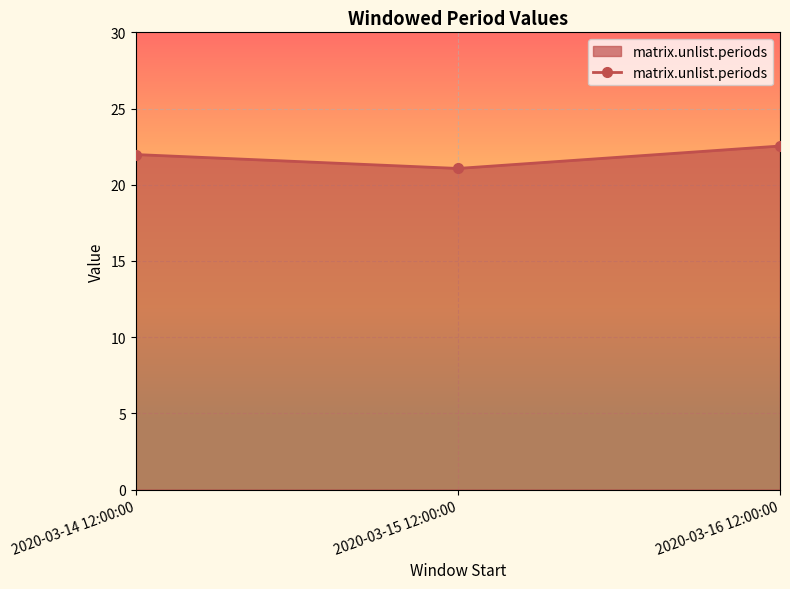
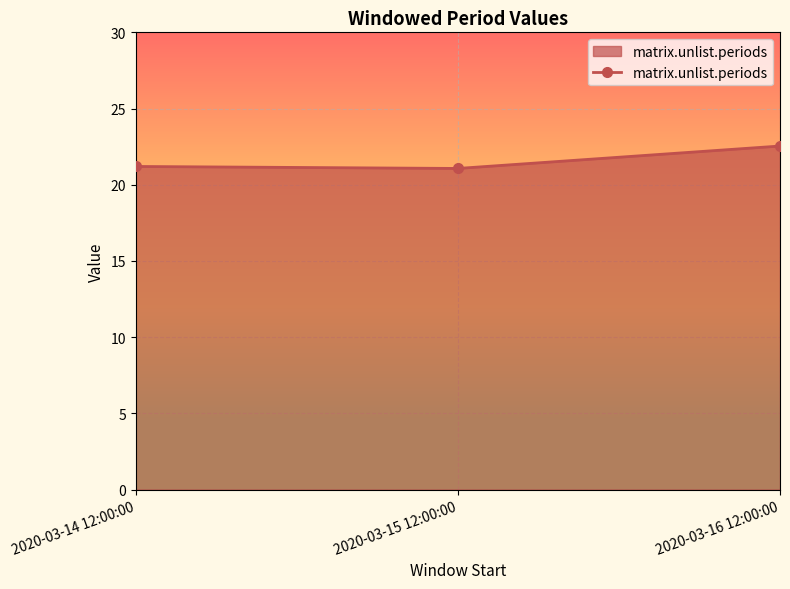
2020-03-14 12:00:00: 22.0 -> 21.2
